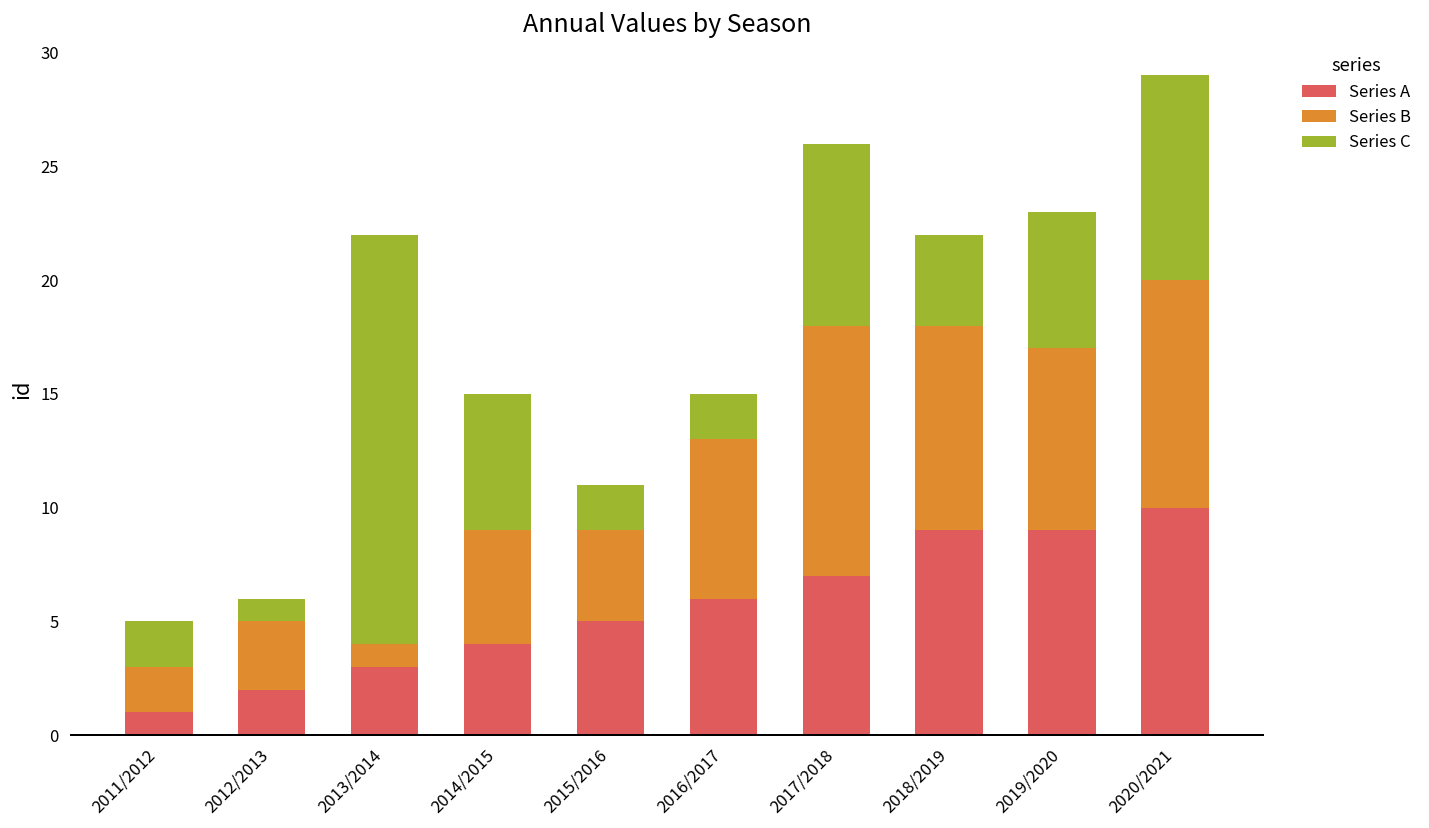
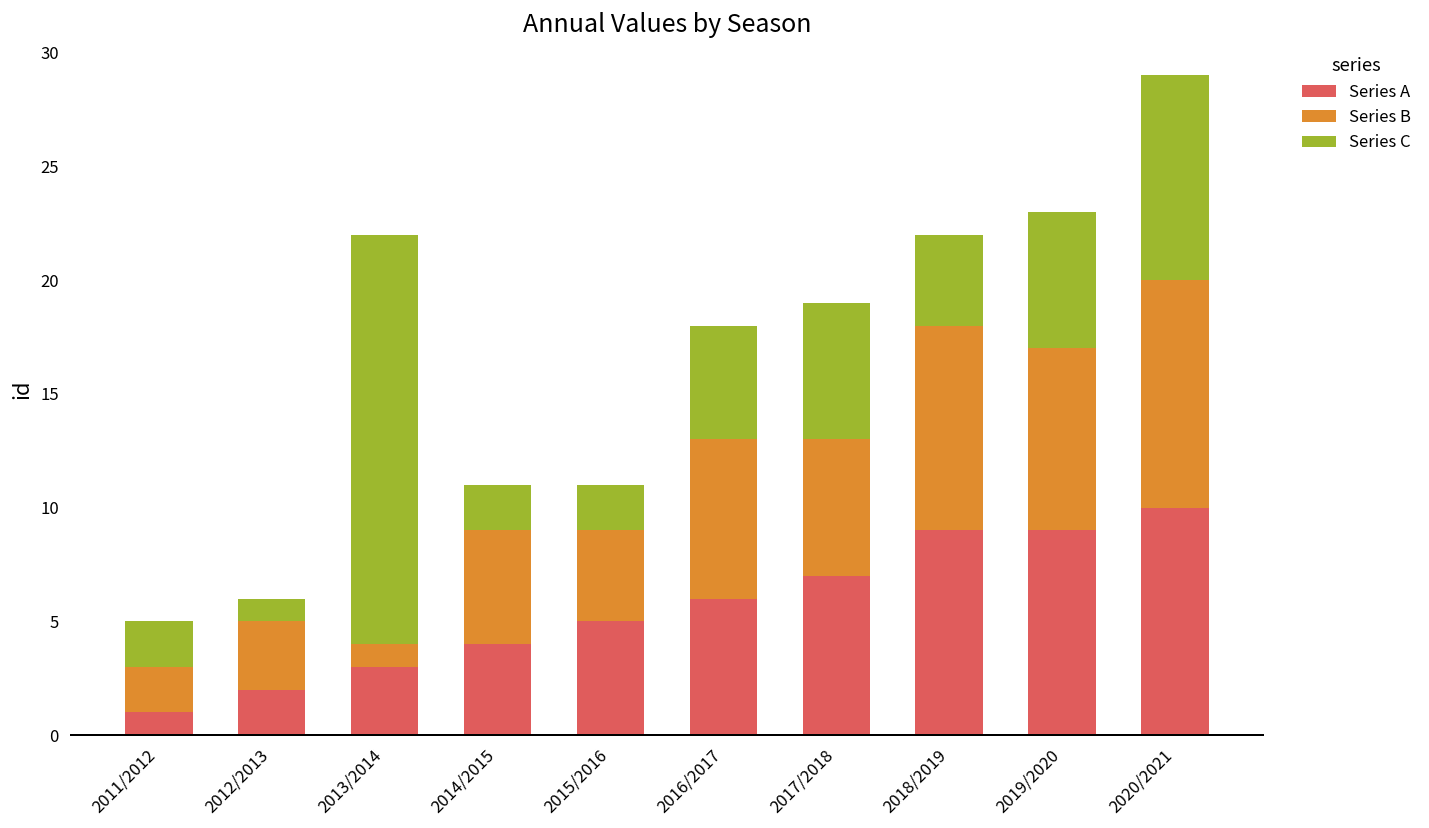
Series C, 2014/2015: 6 -> 2
Series C, 2016/2017: 2 -> 5
Series B, 2017/2018: 11 -> 6
Series C, 2017/2018: 8 -> 6
